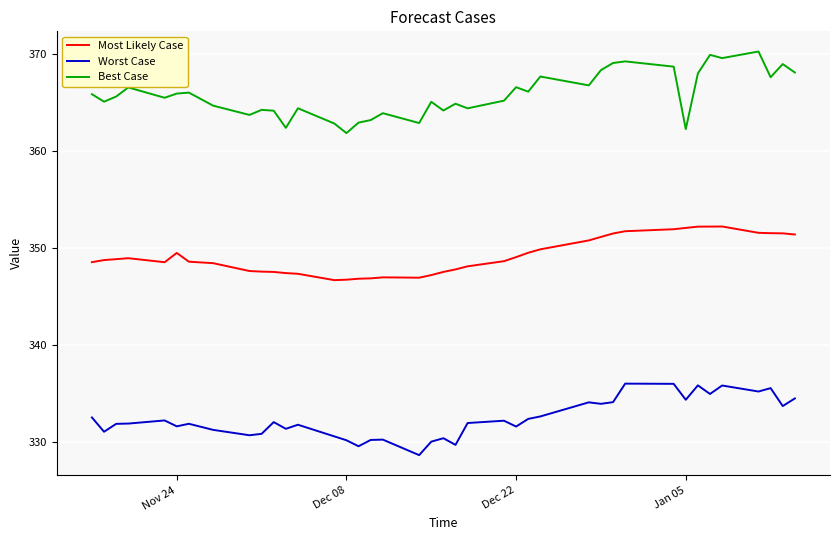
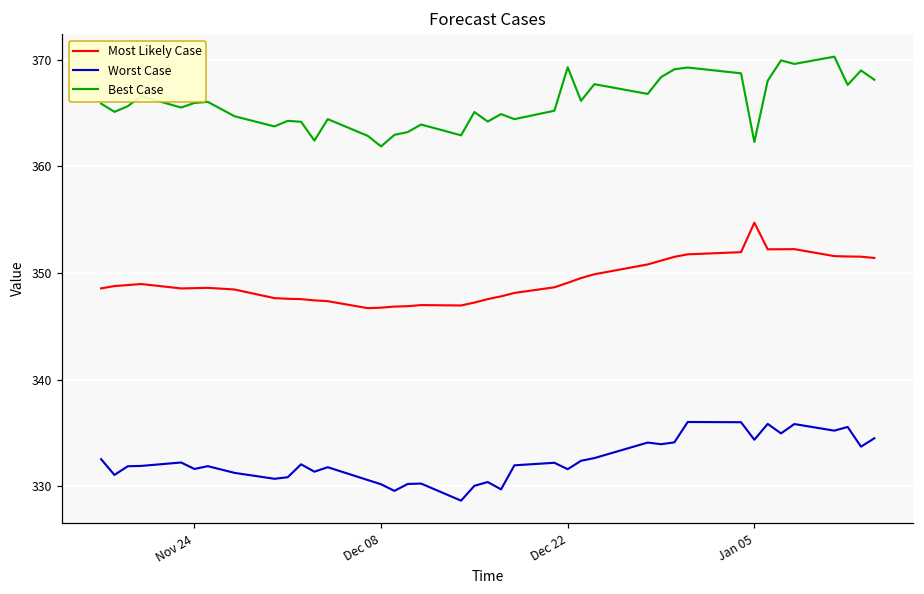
Most Likely Case, Nov 24: 350 -> 349
Best Case, Dec 22: 367 -> 369
Most Likely Case, Jan 05: 352 -> 355
